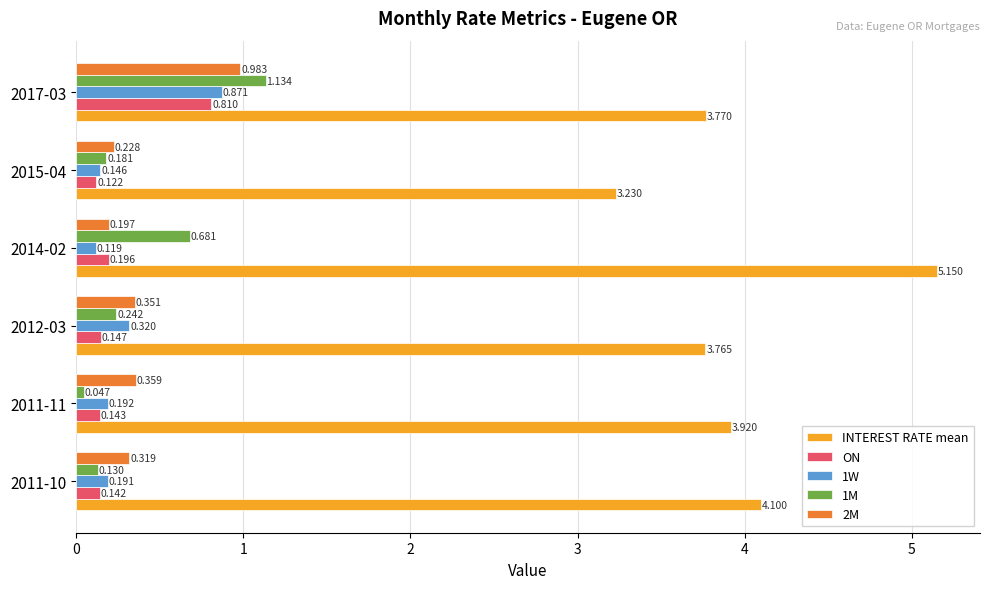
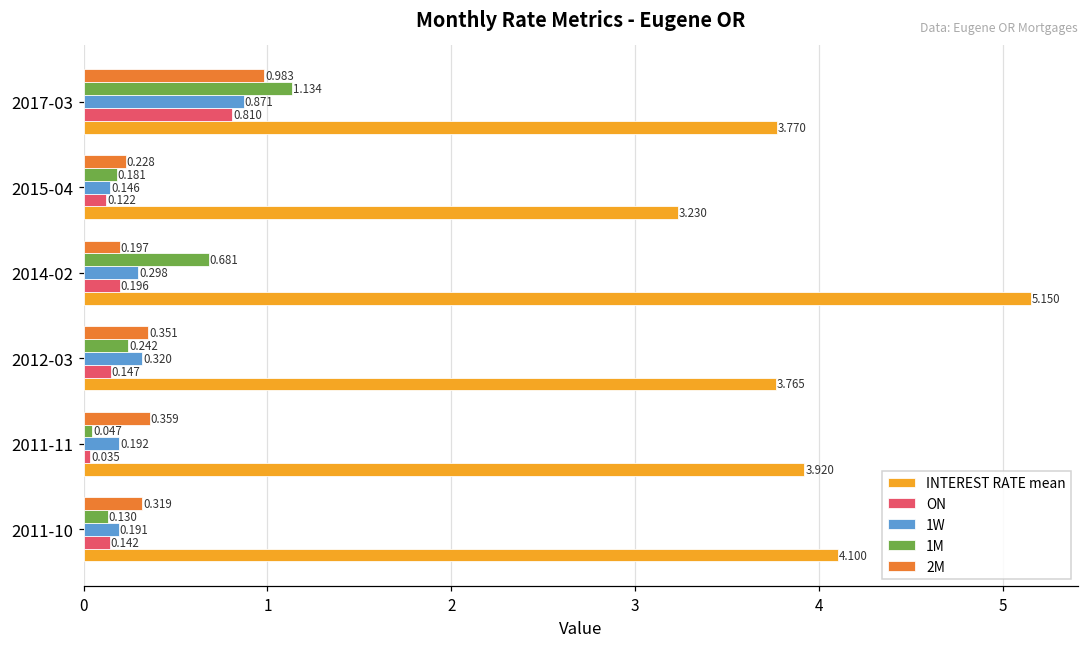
1W, 2014-02: 0.119 -> 0.298
ON, 2011-11: 0.143 -> 0.035
